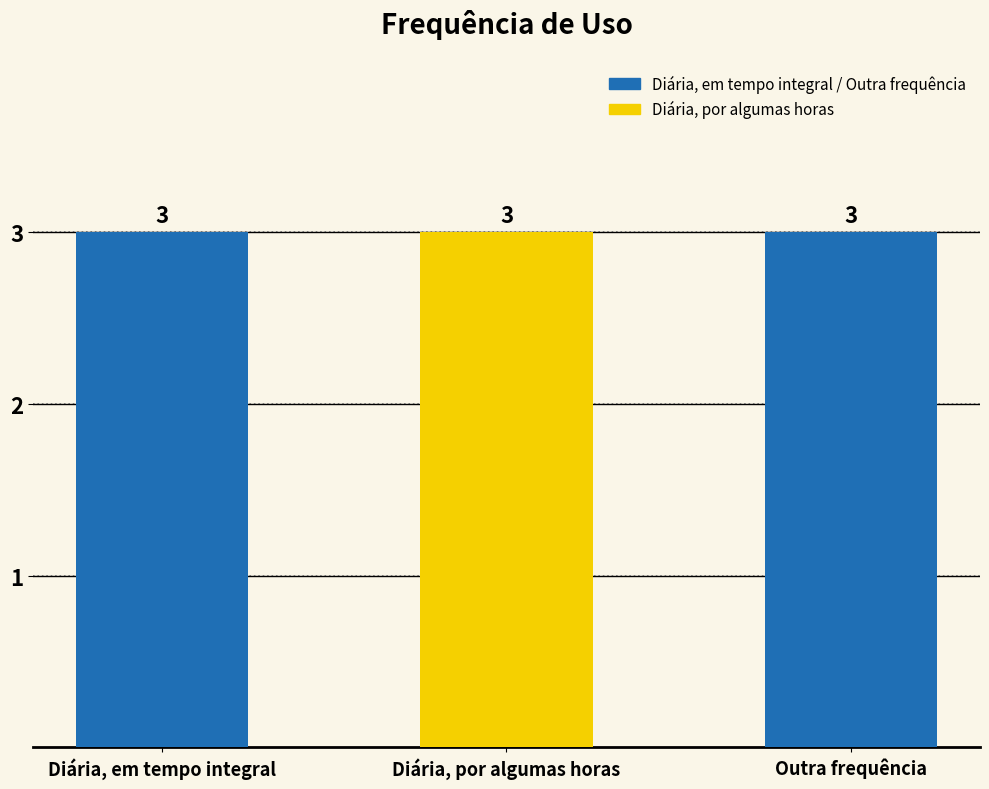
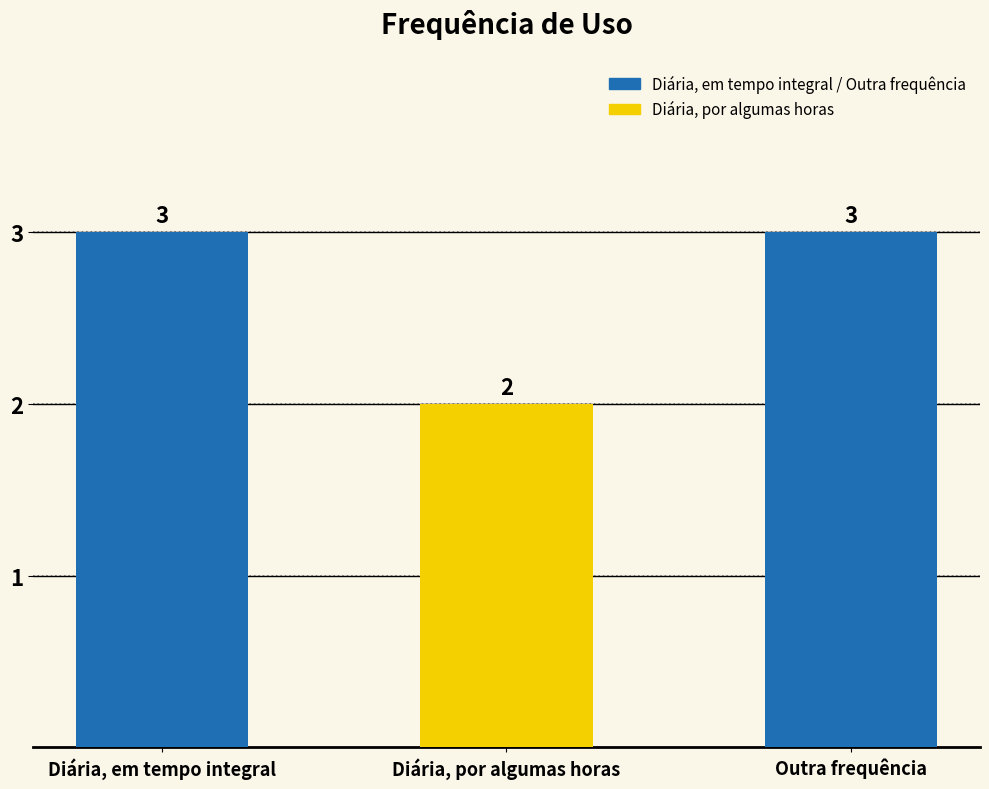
Diária, por algumas horas: 3 -> 2
